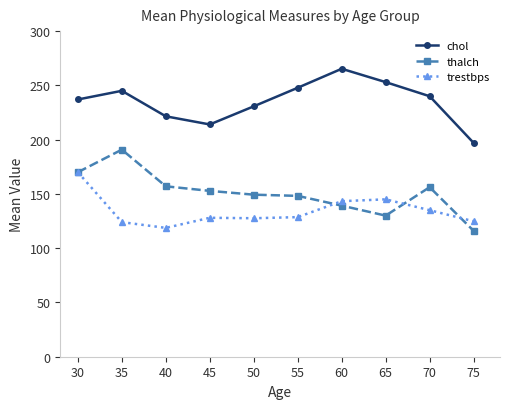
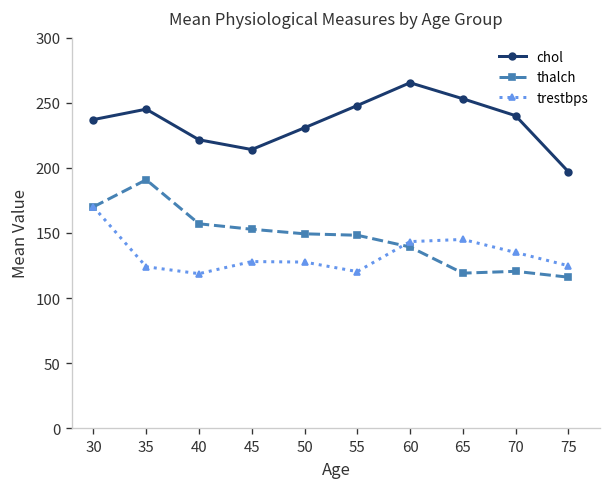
trestbps, 55: 129 -> 120
thalch, 65: 130 -> 119
thalch, 70: 156 -> 121
